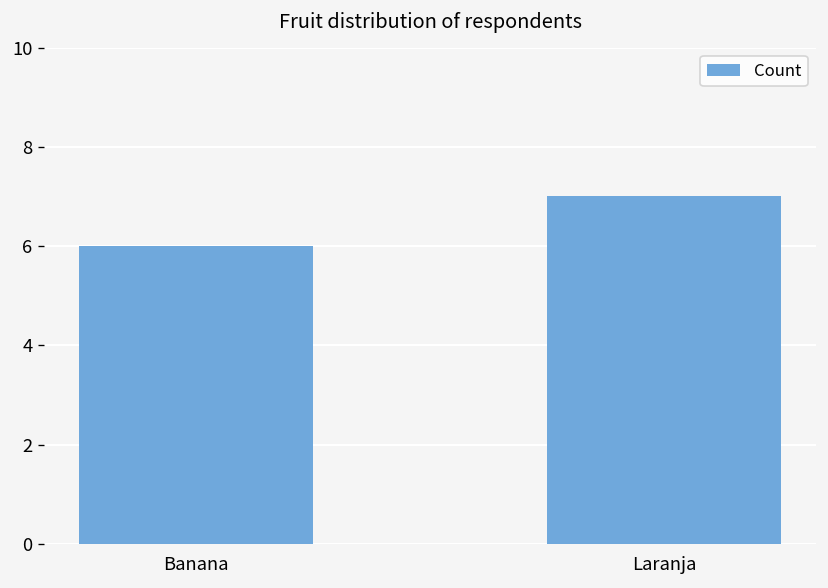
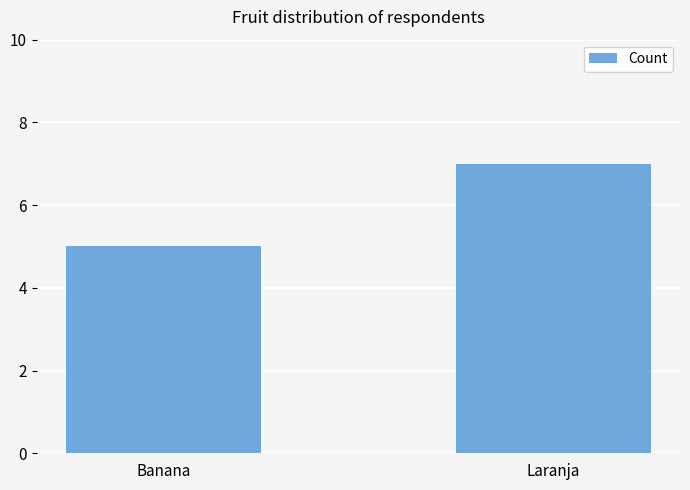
Banana: 6 -> 5
